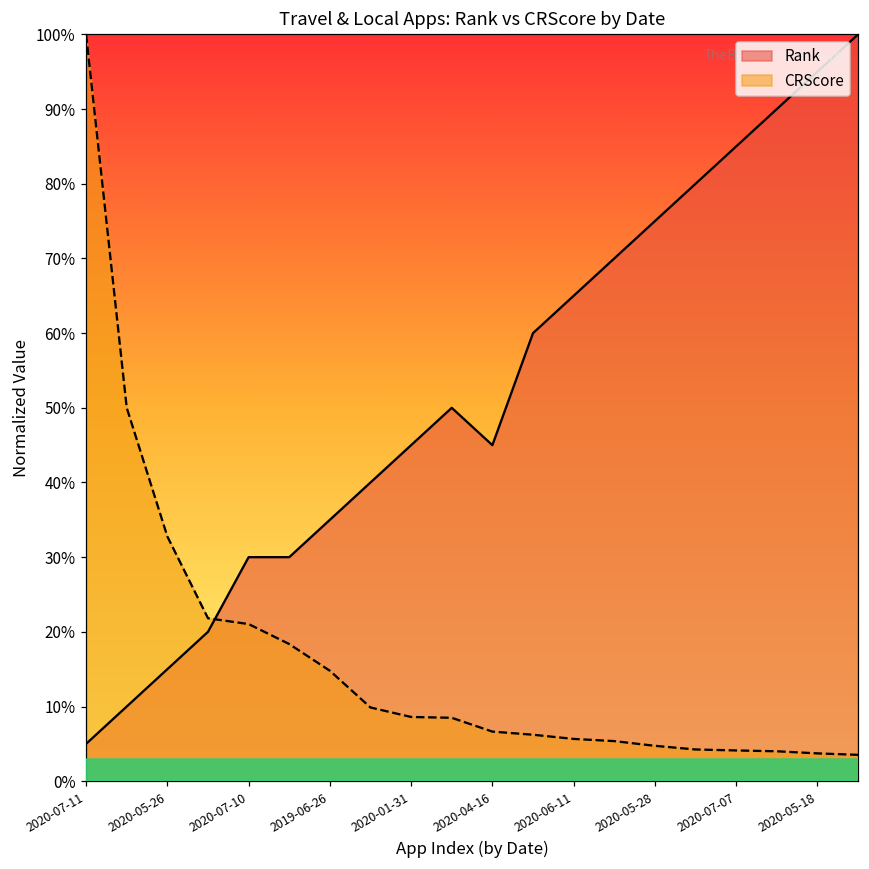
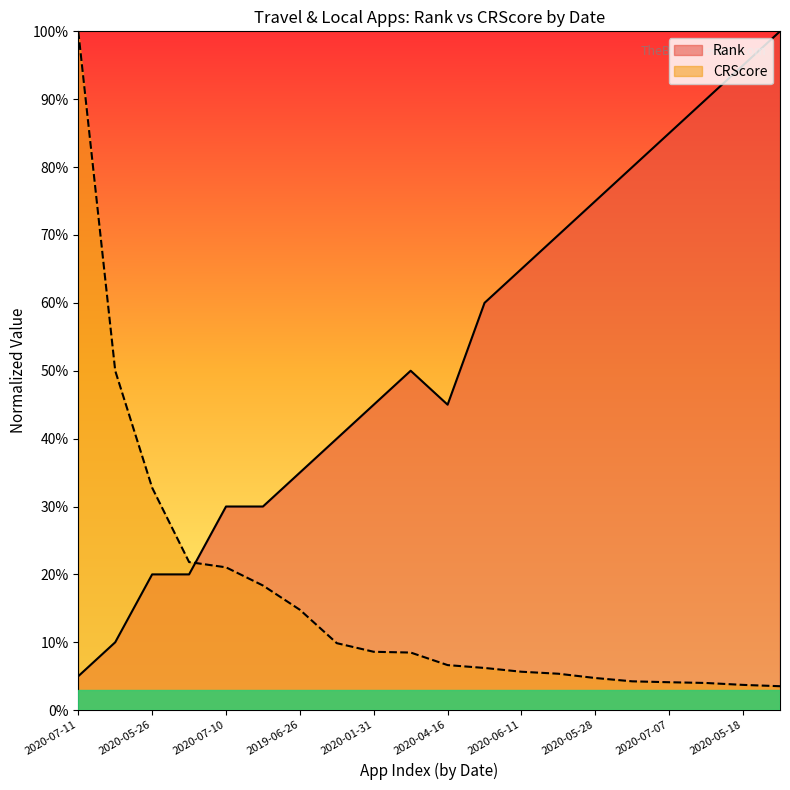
Rank, 2020-05-26: 15% -> 20%
